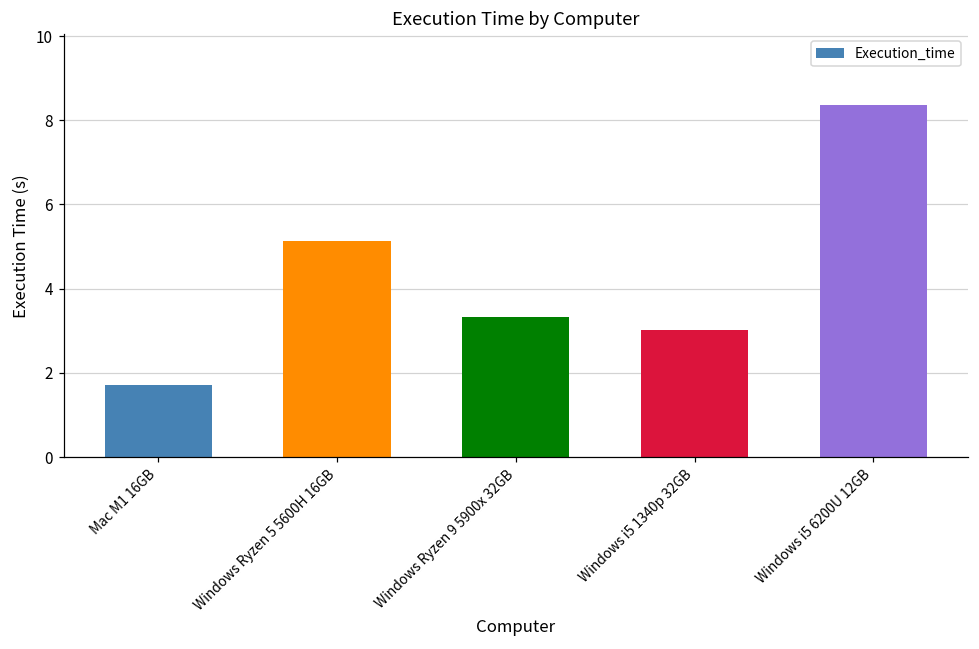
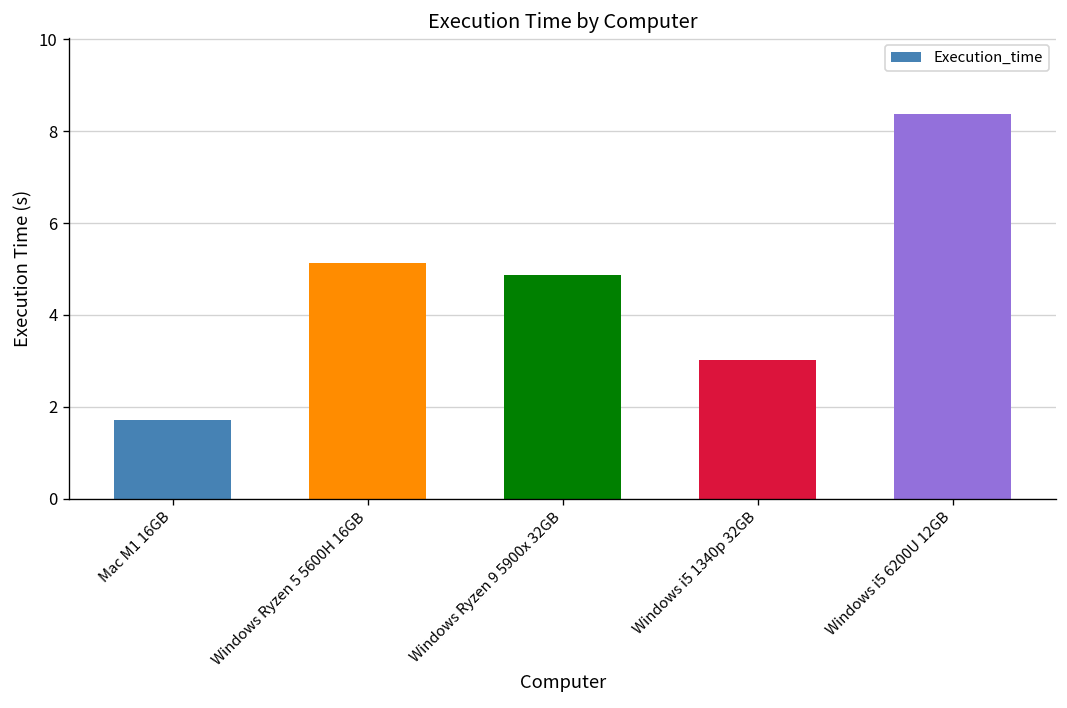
Windows Ryzen 9 5900x 32GB: 3.3 -> 4.9
